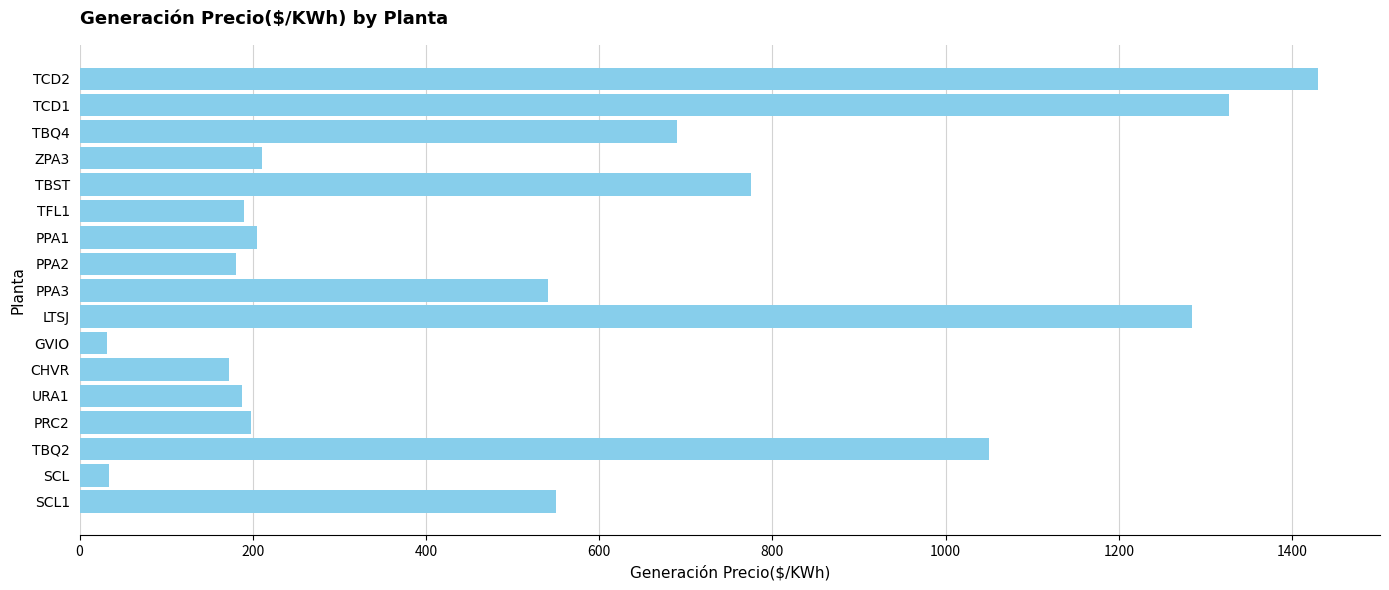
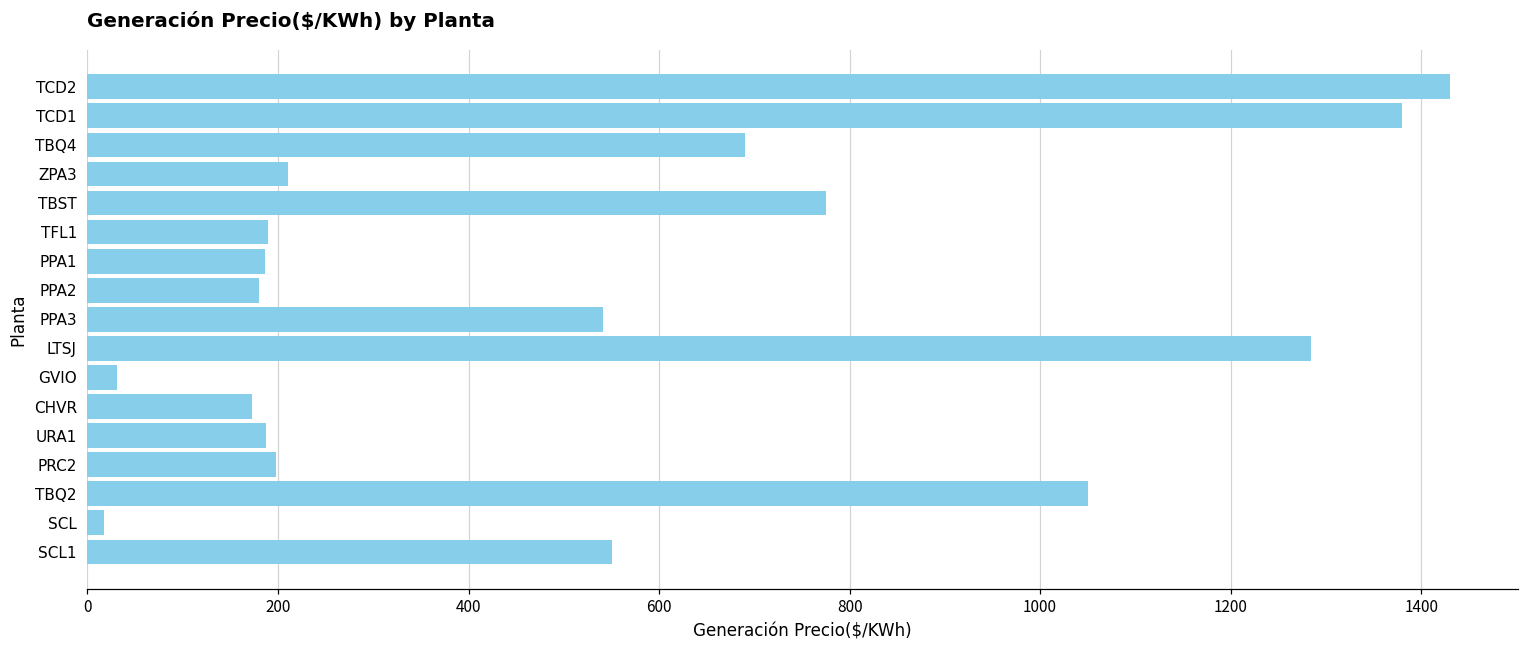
TCD1: 1330 -> 1380
PPA1: 210 -> 190
SCL: 30 -> 20
